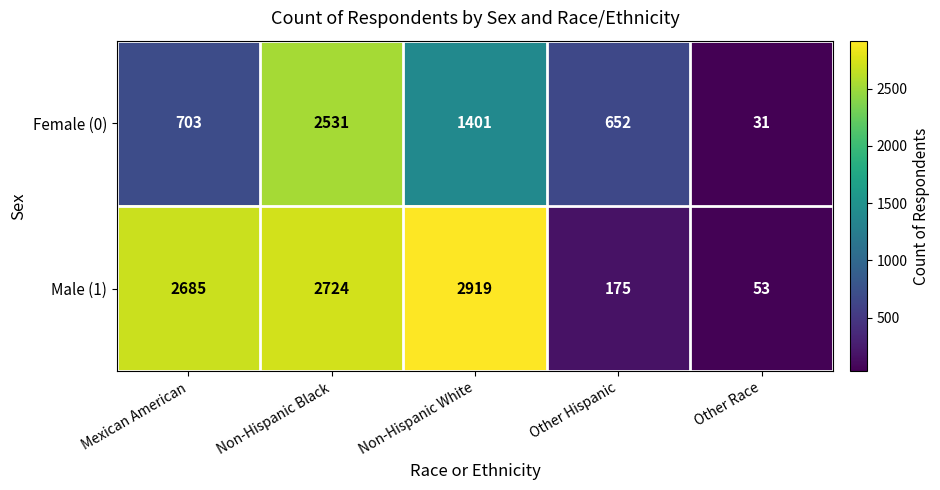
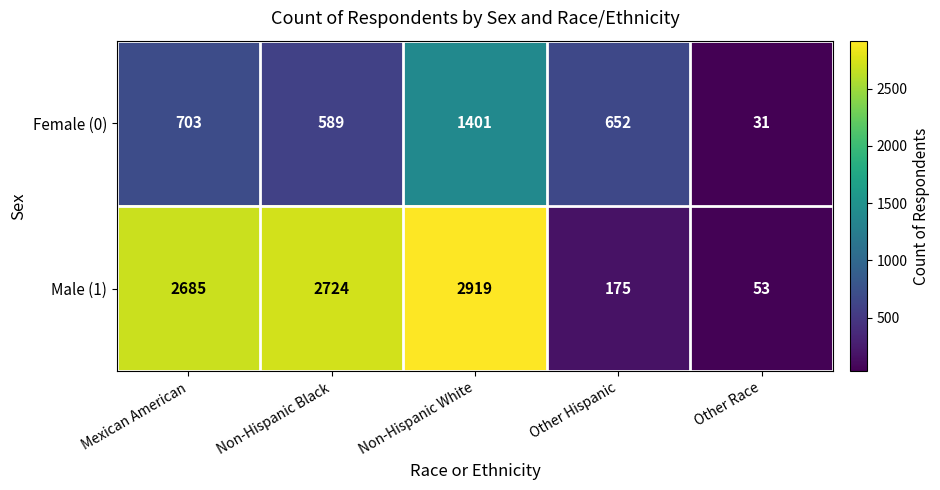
Female (0), Non-Hispanic Black: 2531 -> 589
